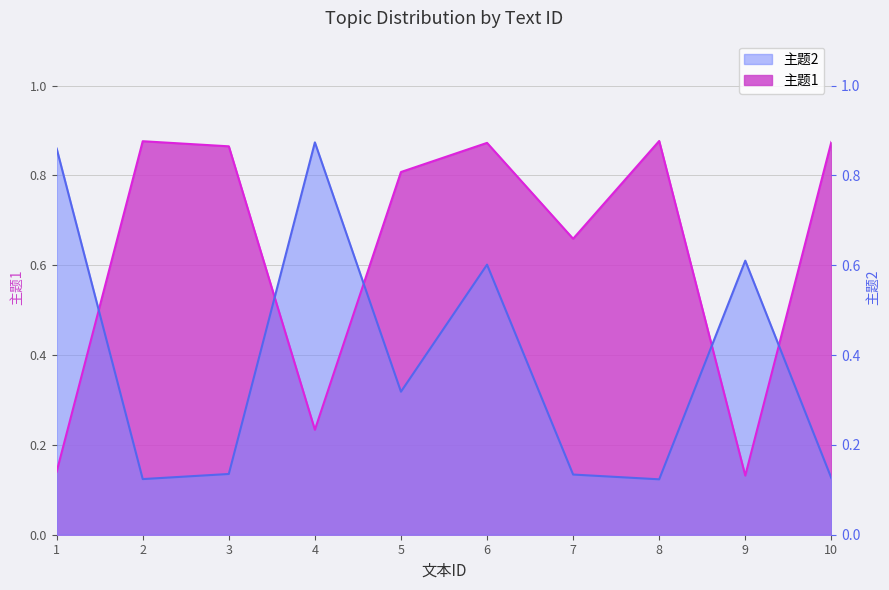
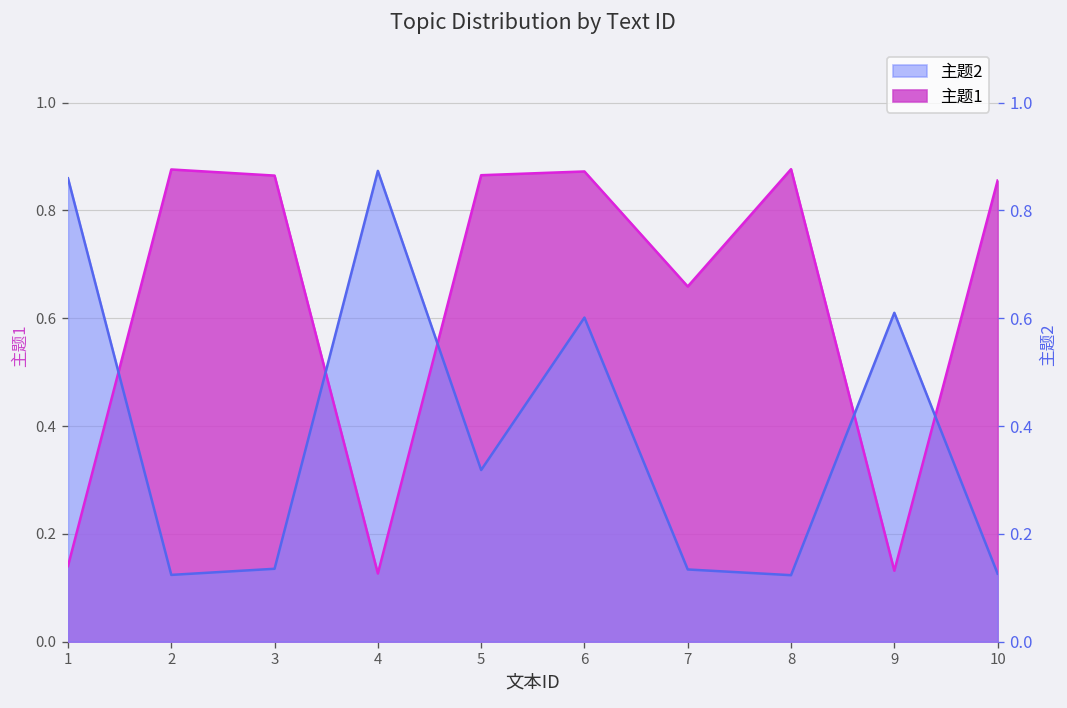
主题1, 4: 0.23 -> 0.13
主题1, 5: 0.81 -> 0.87
主题1, 10: 0.87 -> 0.86
